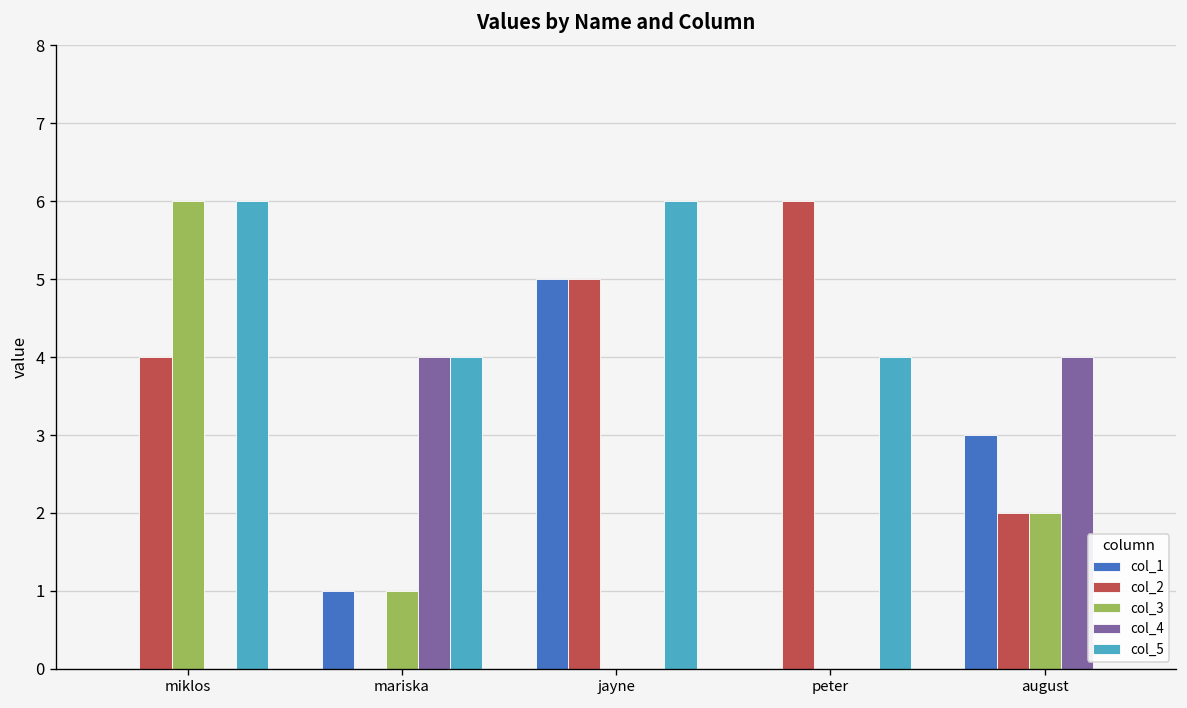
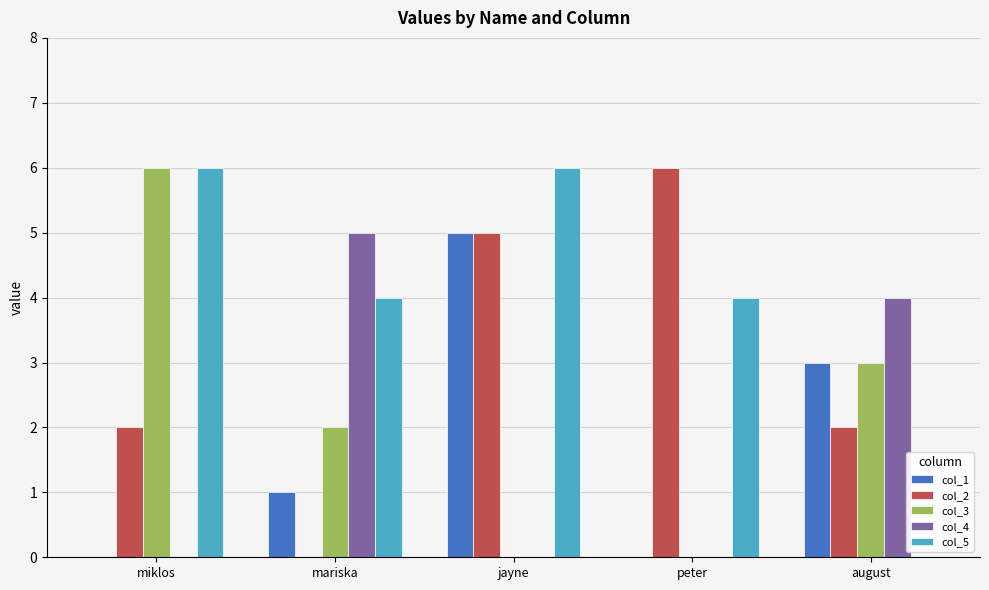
col_2, miklos: 4 -> 2
col_3, mariska: 1 -> 2
col_4, mariska: 4 -> 5
col_3, august: 2 -> 3
